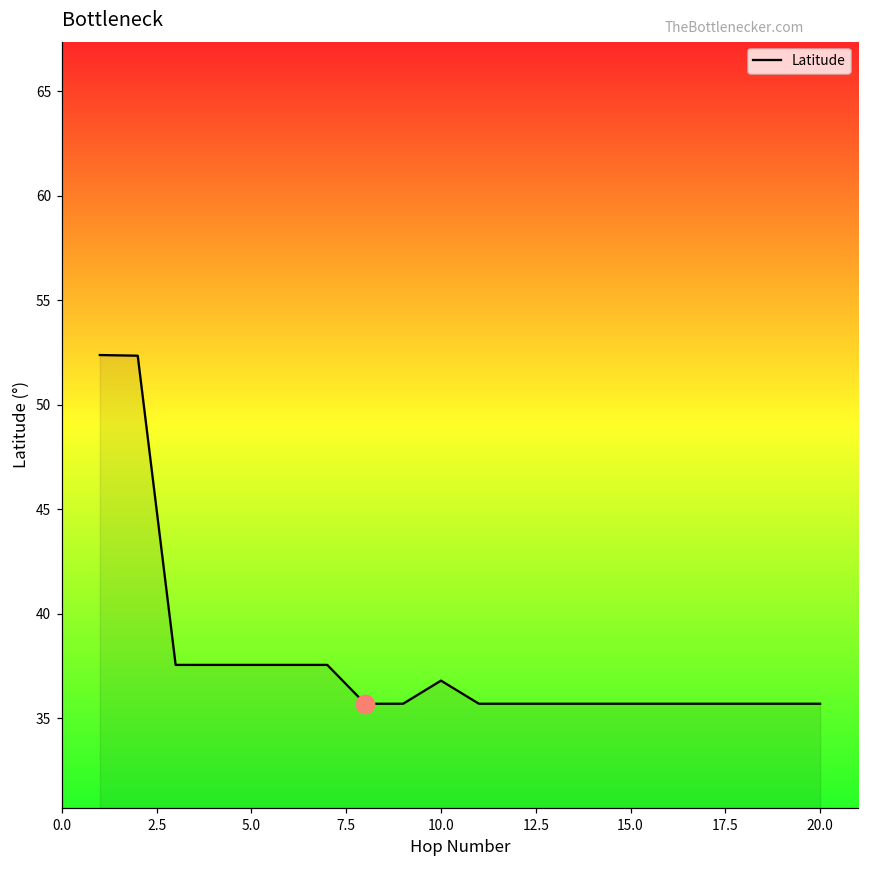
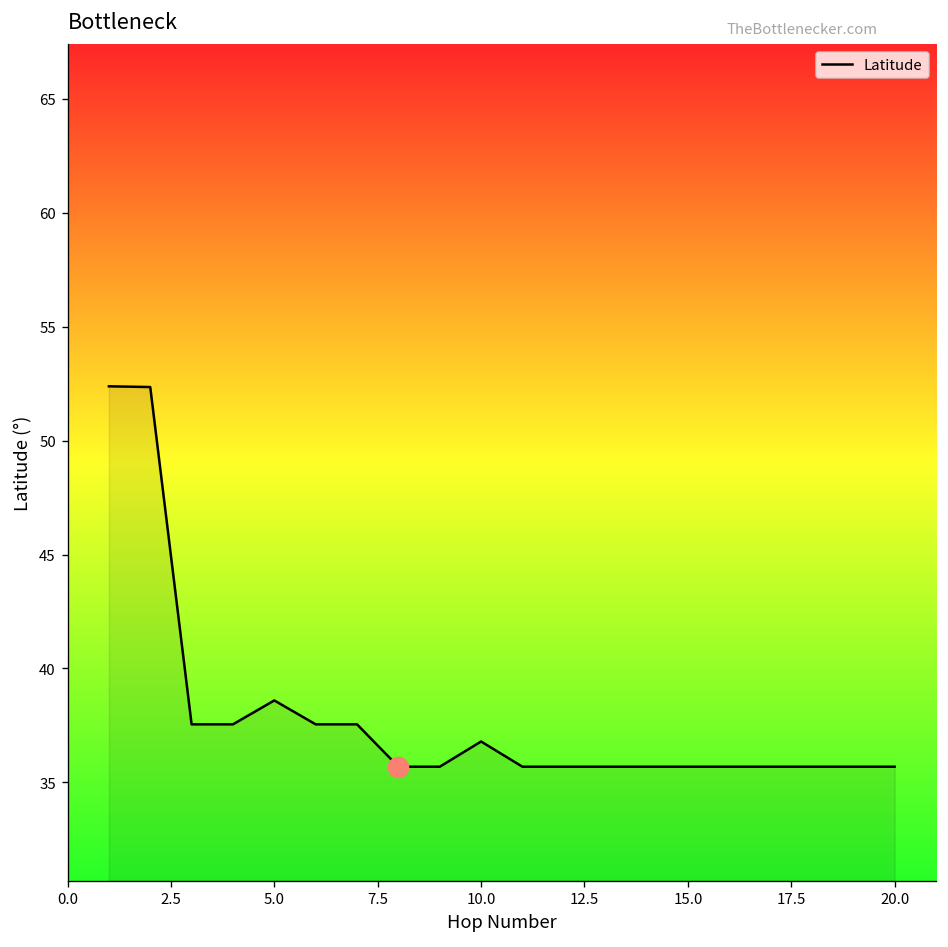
Latitude, 5.0: 37.5 -> 38.6
